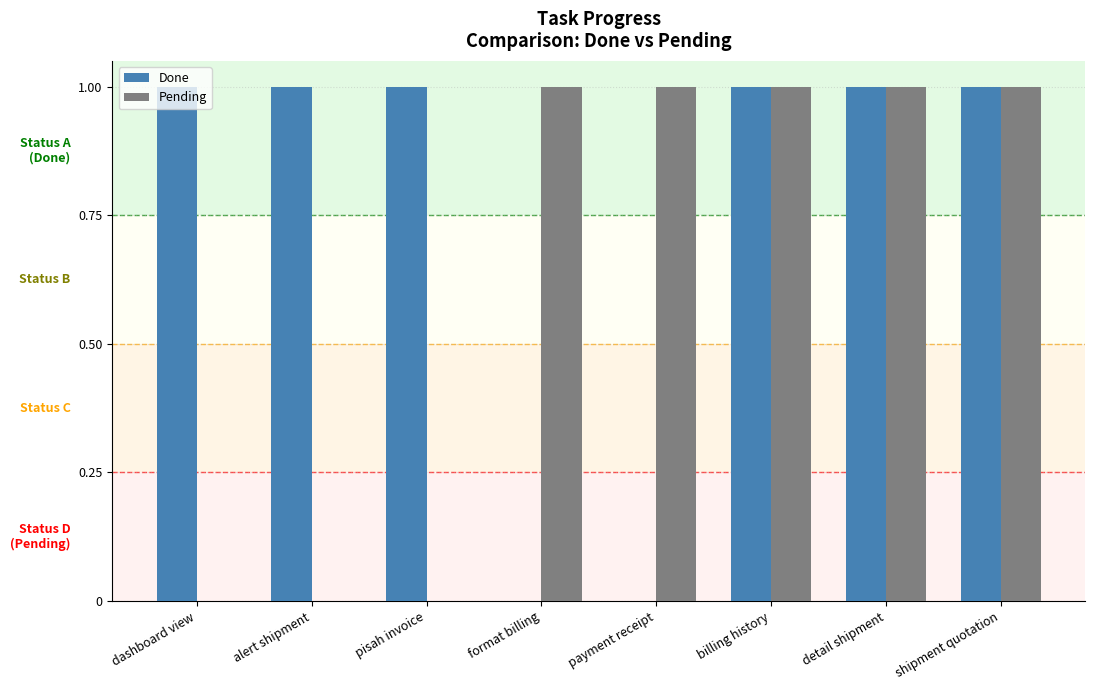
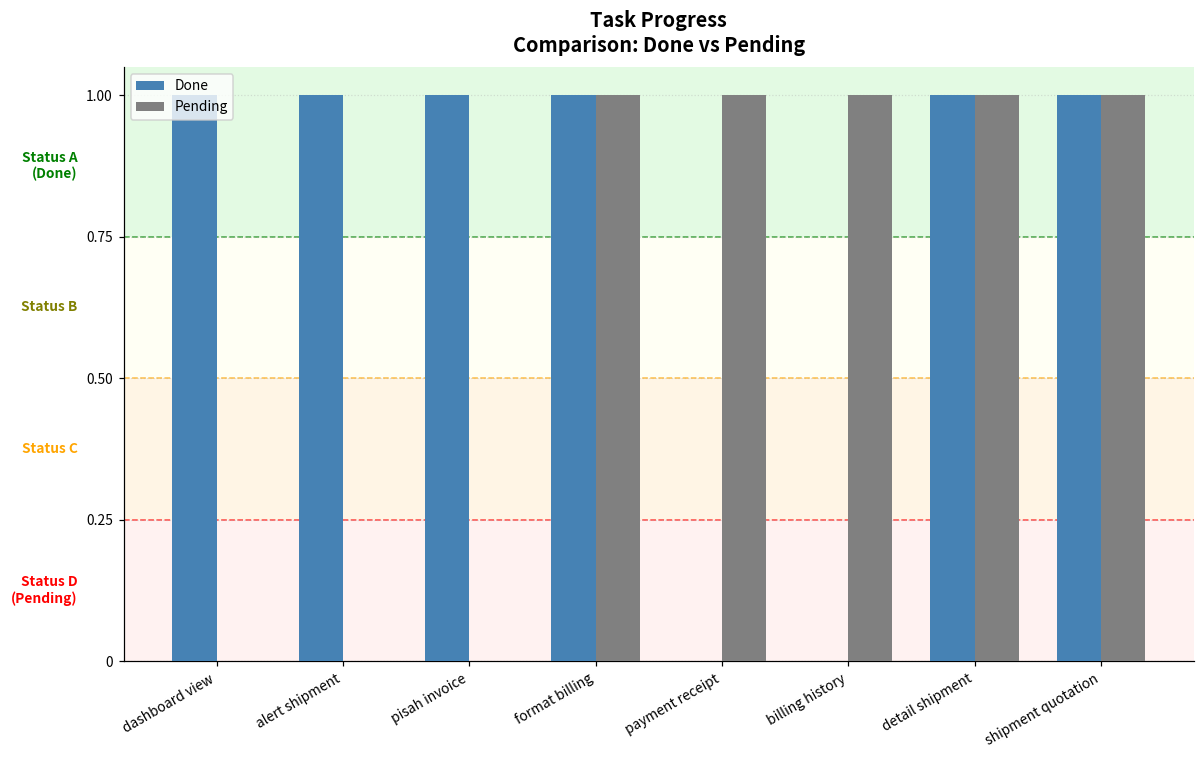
Done, format billing: 0 -> 1
Done, billing history: 1 -> 0
